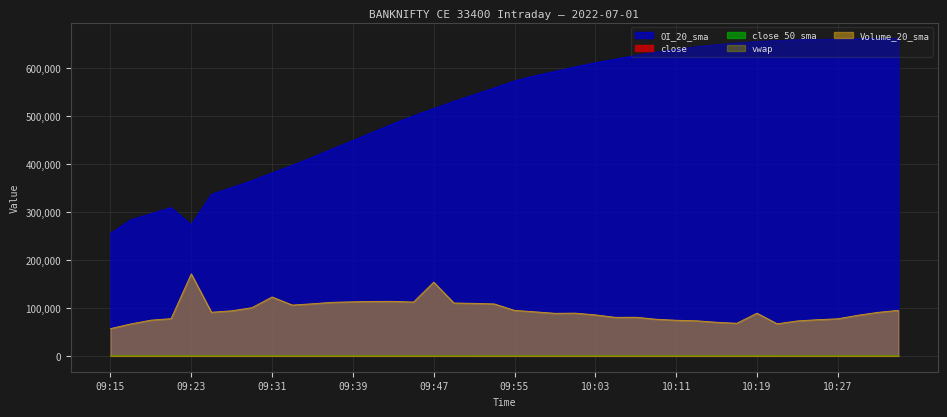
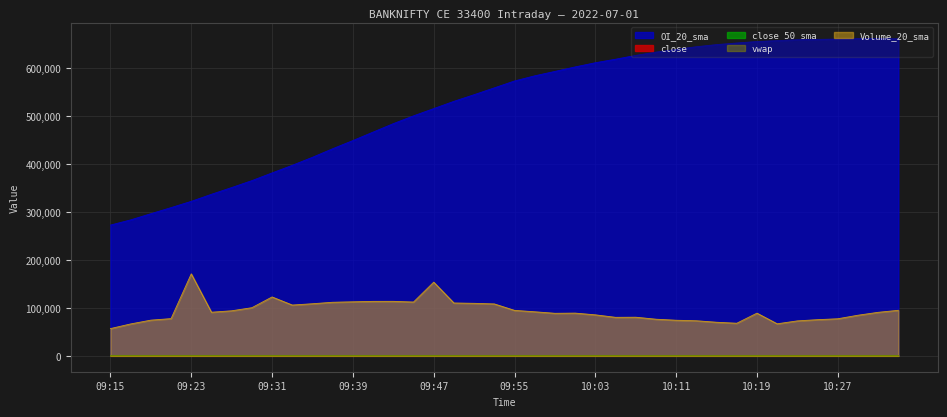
OI_20_sma, 09:15: 260,000 -> 270,000
OI_20_sma, 09:23: 270,000 -> 320,000
